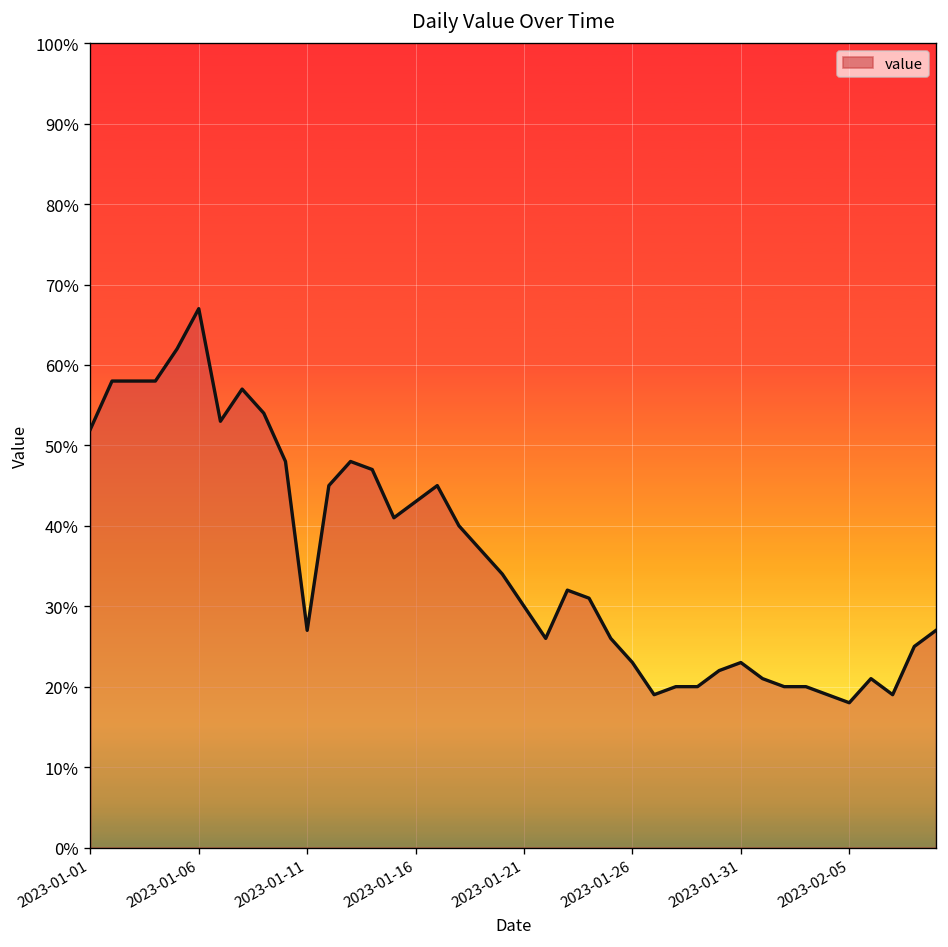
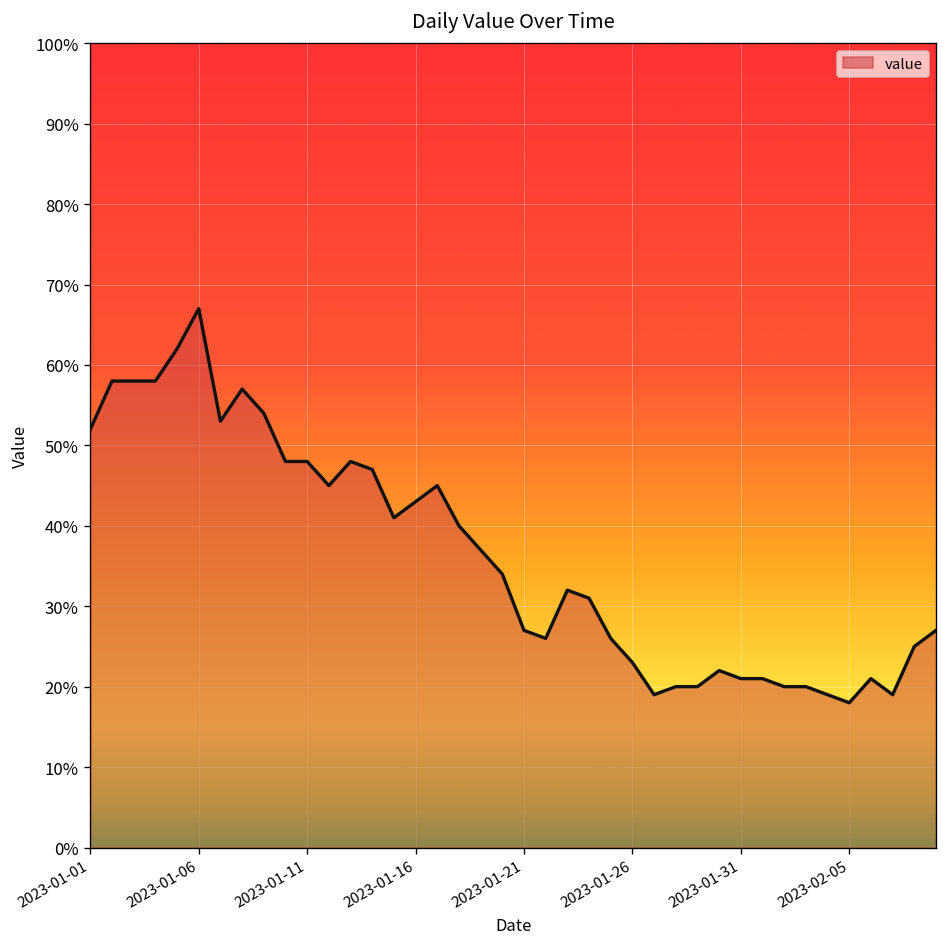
2023-01-11: 27% -> 48%
2023-01-21: 30% -> 27%
2023-01-31: 23% -> 21%
